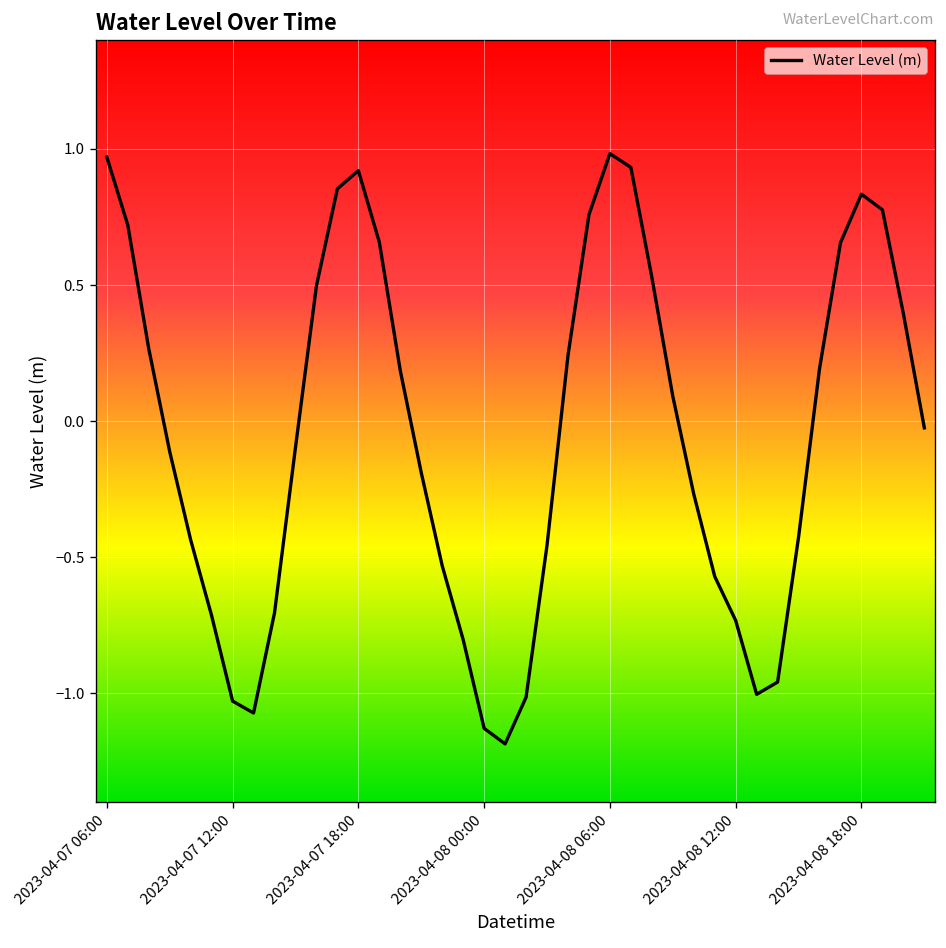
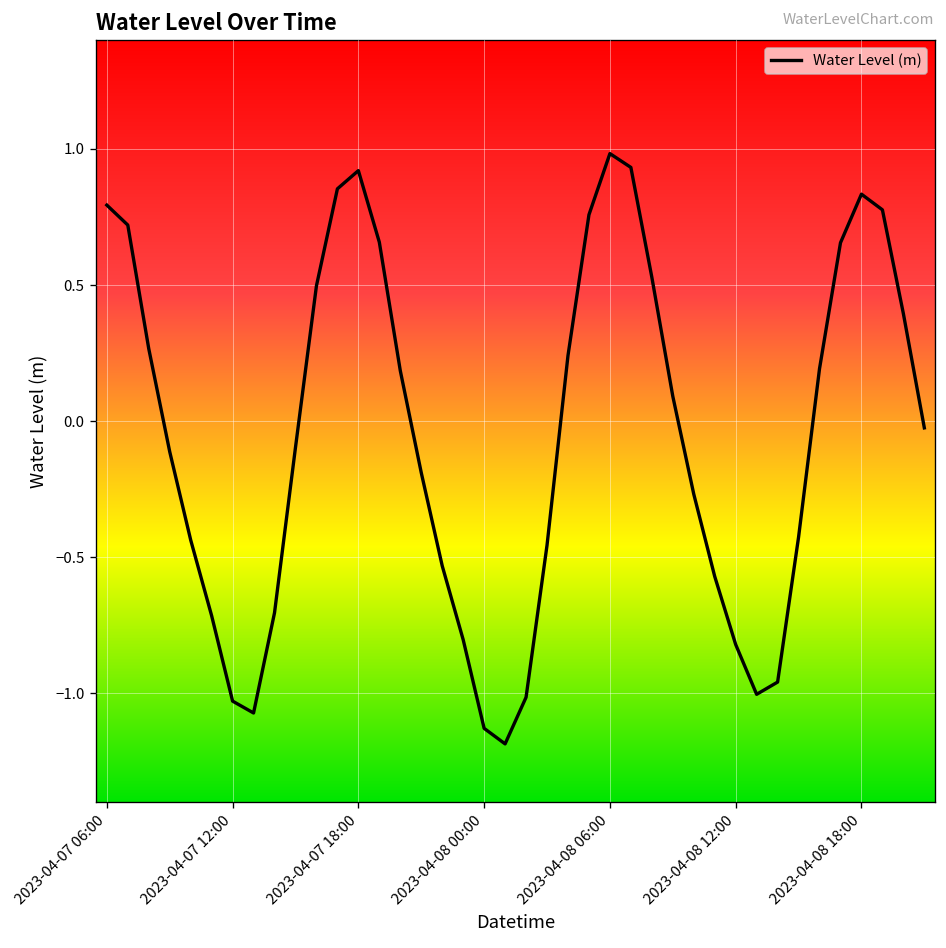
2023-04-07 06:00: 0.97 -> 0.79
2023-04-08 12:00: -0.73 -> -0.82
